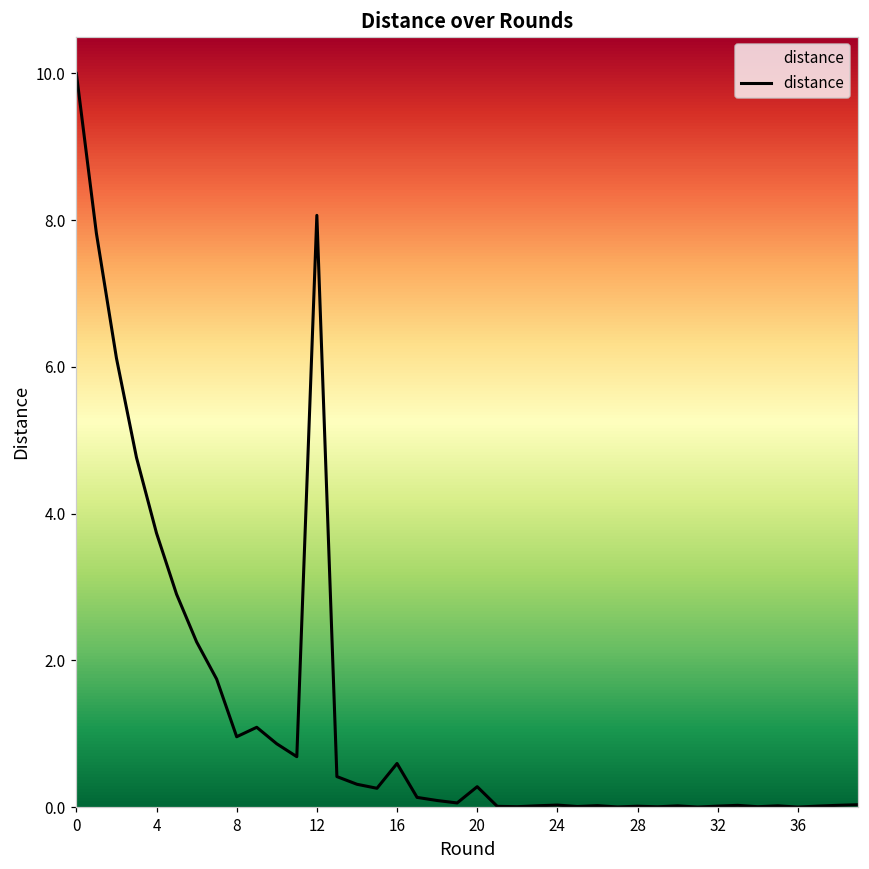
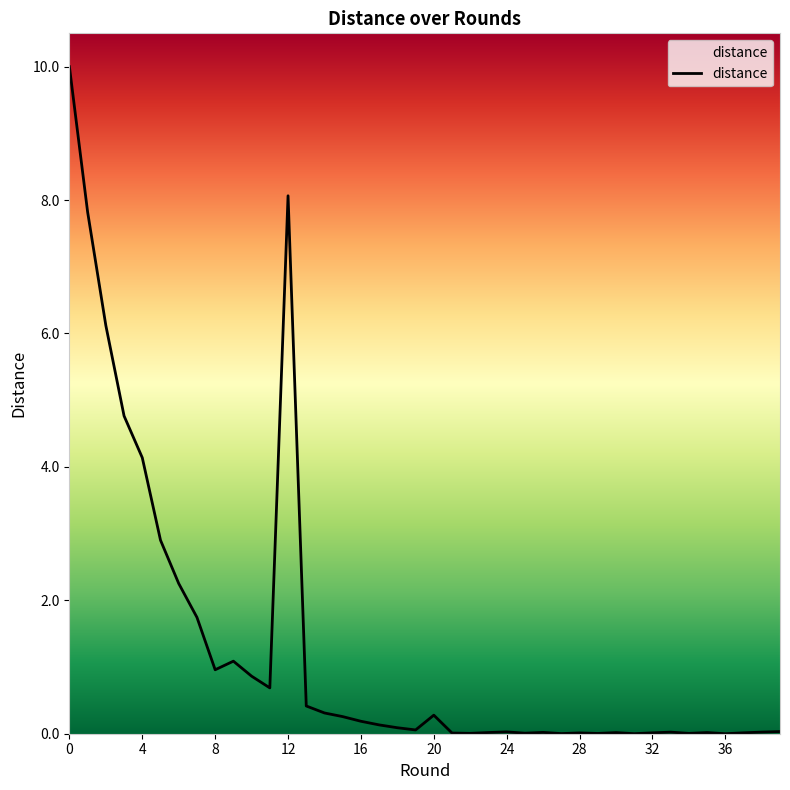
4: 3.7 -> 4.1
16: 0.6 -> 0.2
